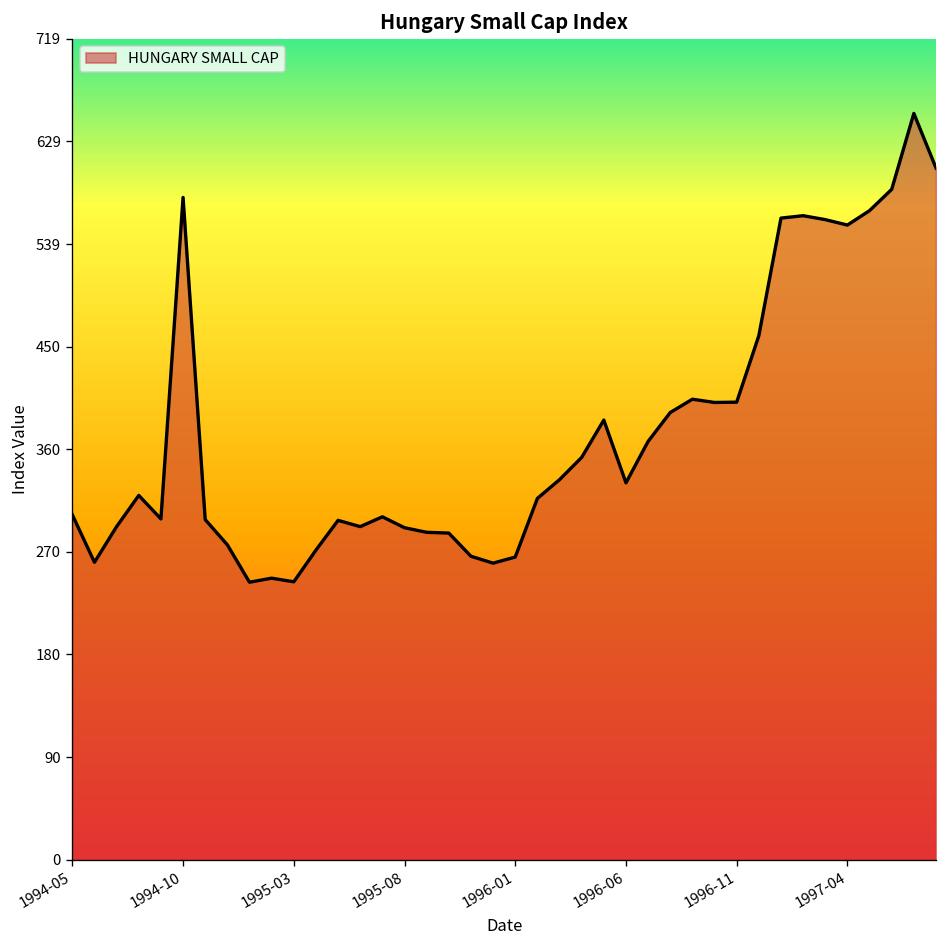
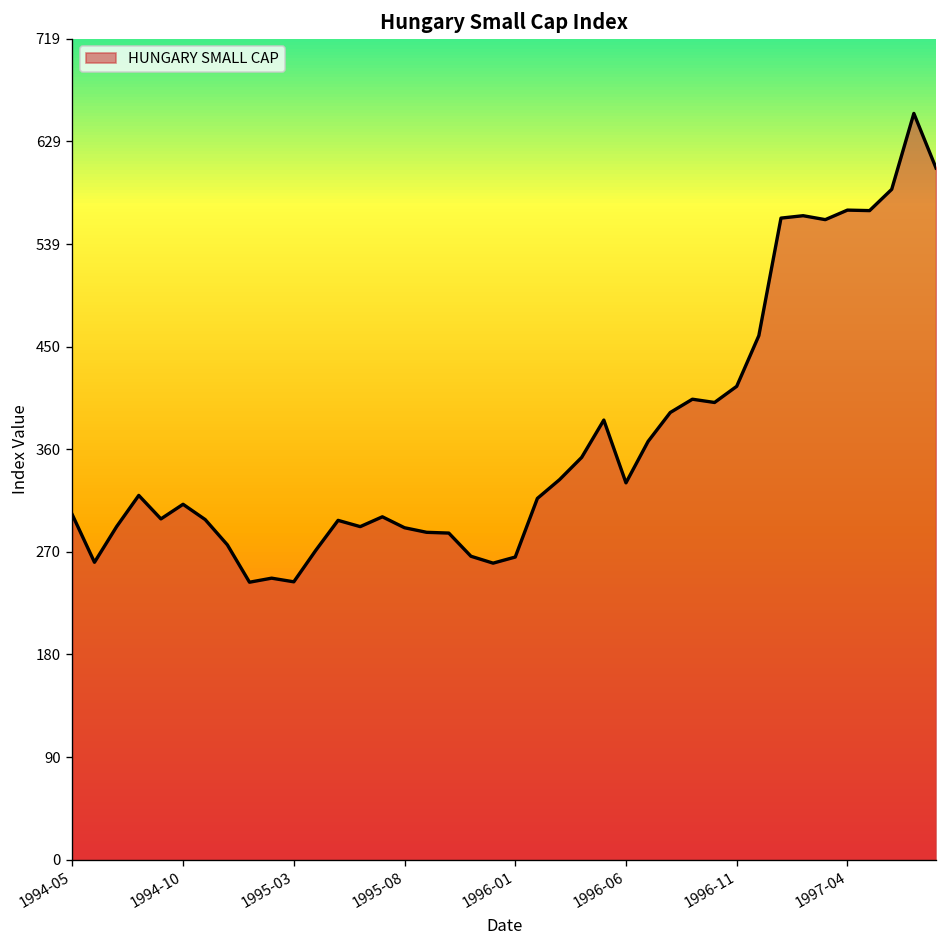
1994-10: 580 -> 310
1996-11: 400 -> 410
1997-04: 560 -> 570
